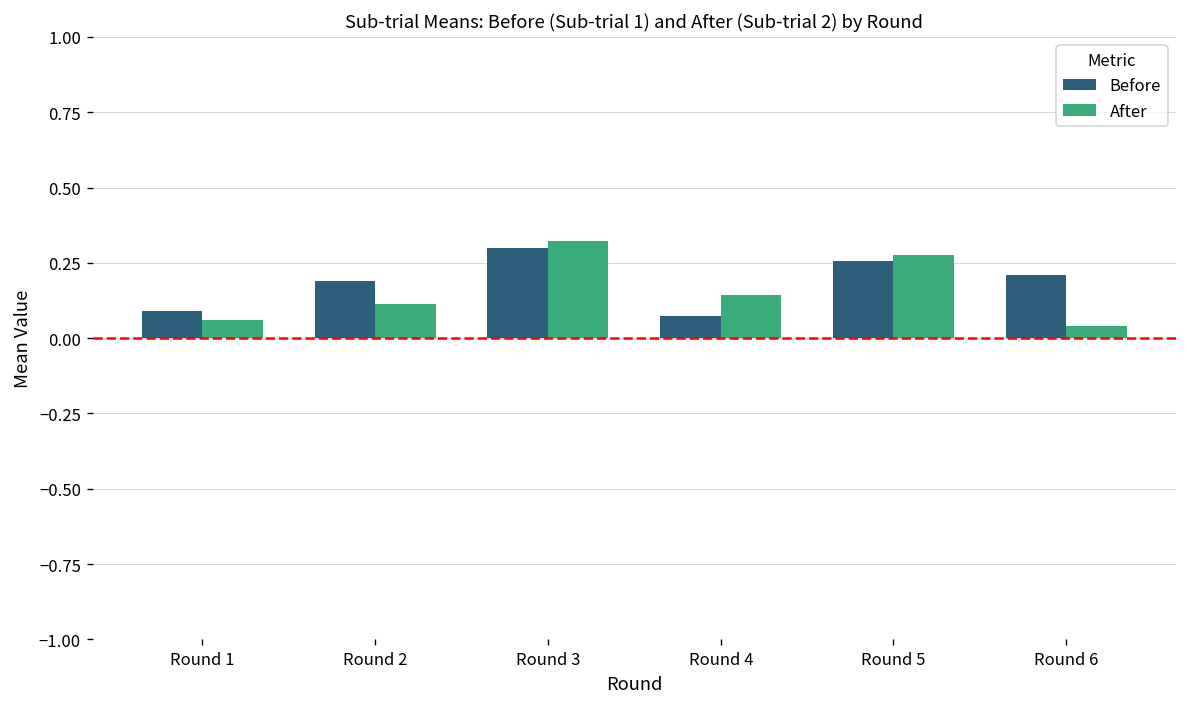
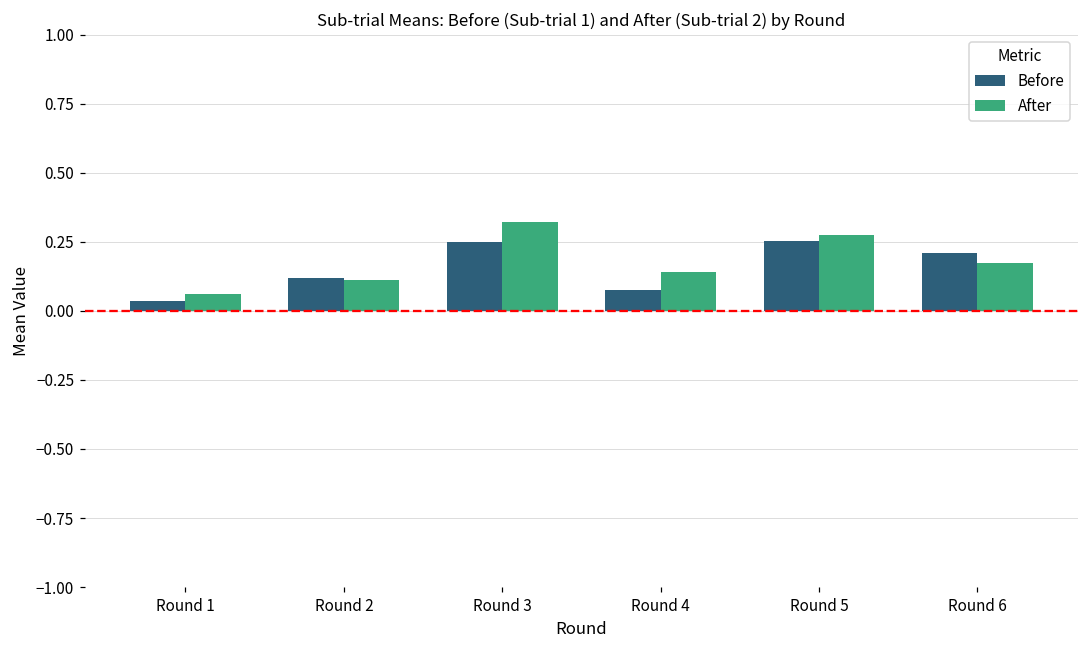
Before, Round 1: 0.09 -> 0.04
Before, Round 2: 0.19 -> 0.12
Before, Round 3: 0.30 -> 0.25
After, Round 6: 0.04 -> 0.17
